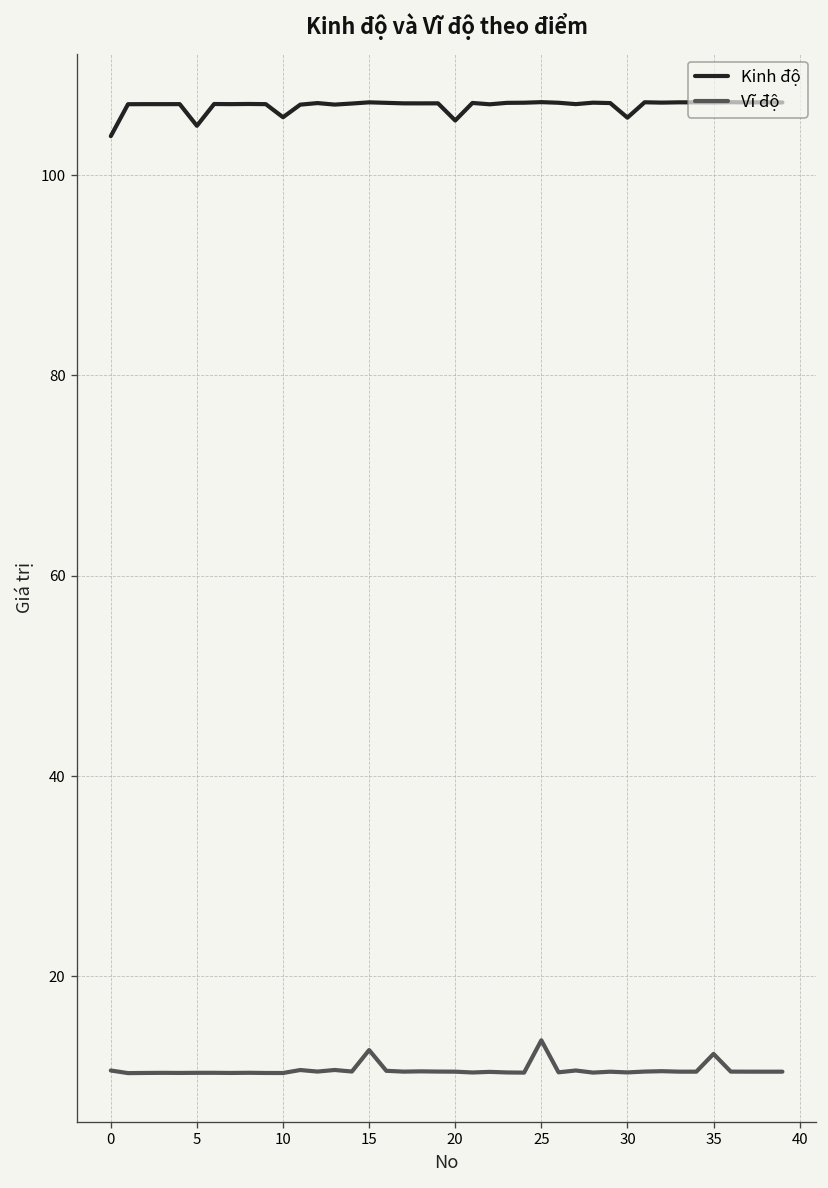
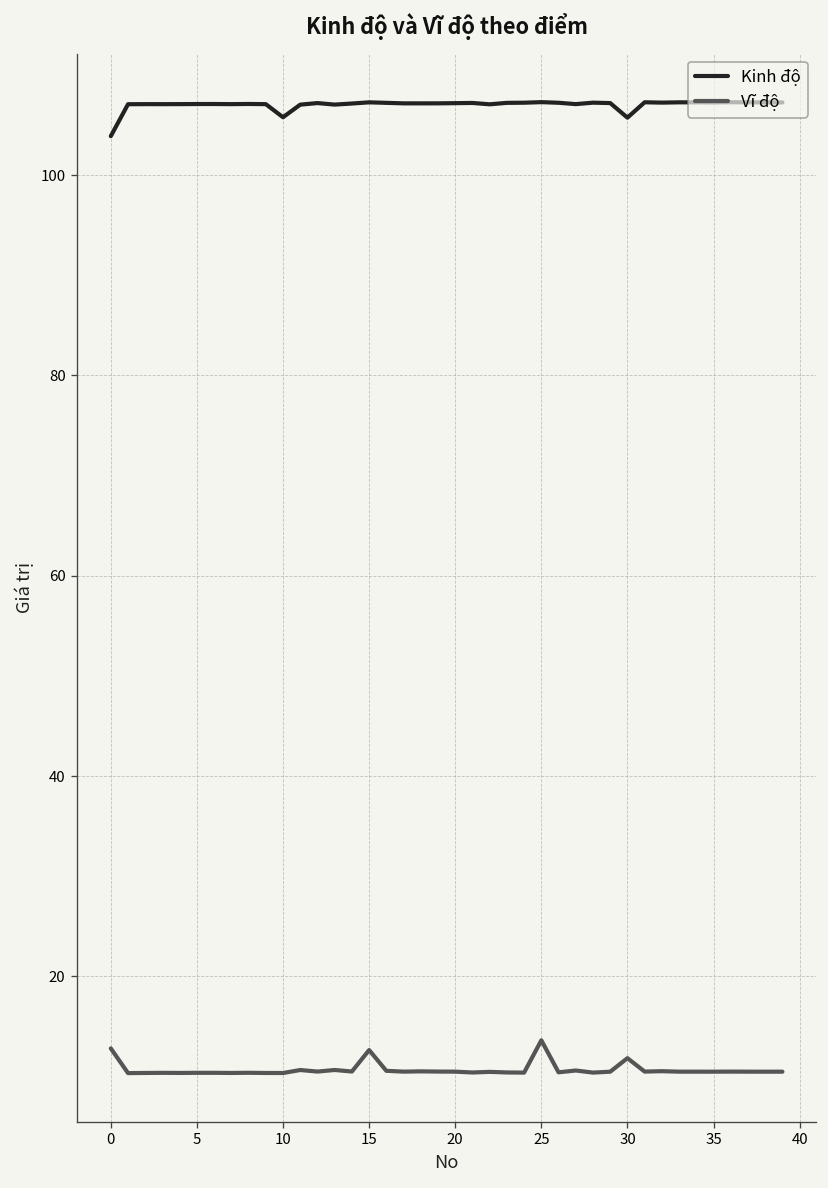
Vĩ độ, 0: 11 -> 13
Kinh độ, 5: 105 -> 107
Kinh độ, 20: 105 -> 107
Vĩ độ, 30: 10 -> 12
Vĩ độ, 35: 12 -> 10
